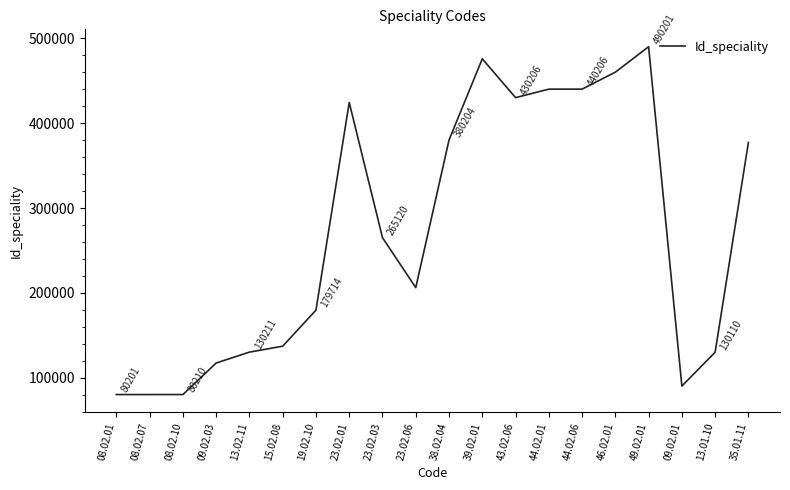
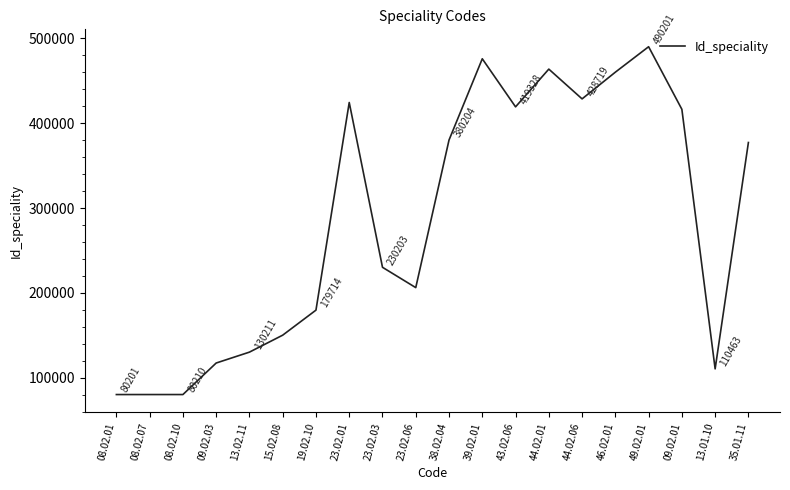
15.02.08: 140000 -> 150000
23.02.03: 265120 -> 230203
43.02.06: 430206 -> 419328
44.02.01: 440000 -> 460000
44.02.06: 440206 -> 428719
09.02.01: 90000 -> 420000
13.01.10: 130110 -> 110463
